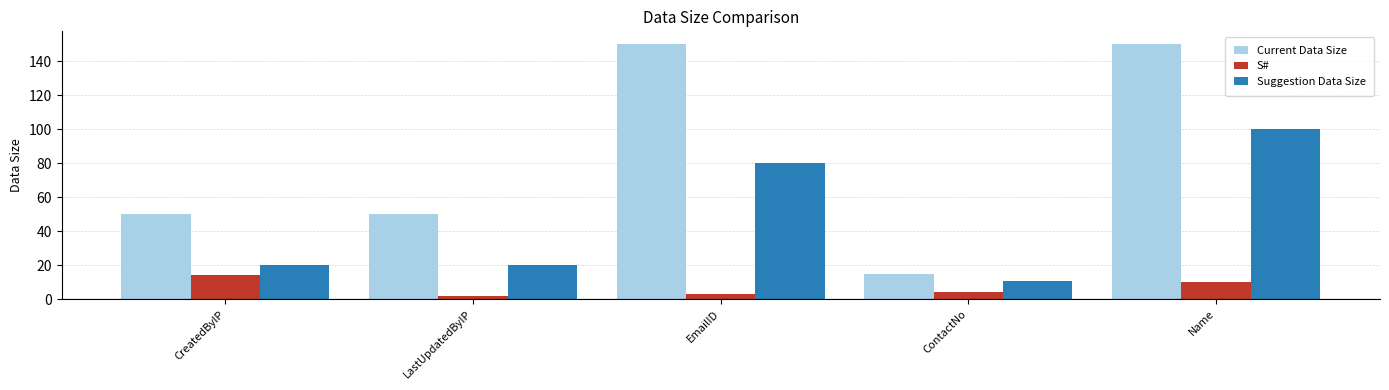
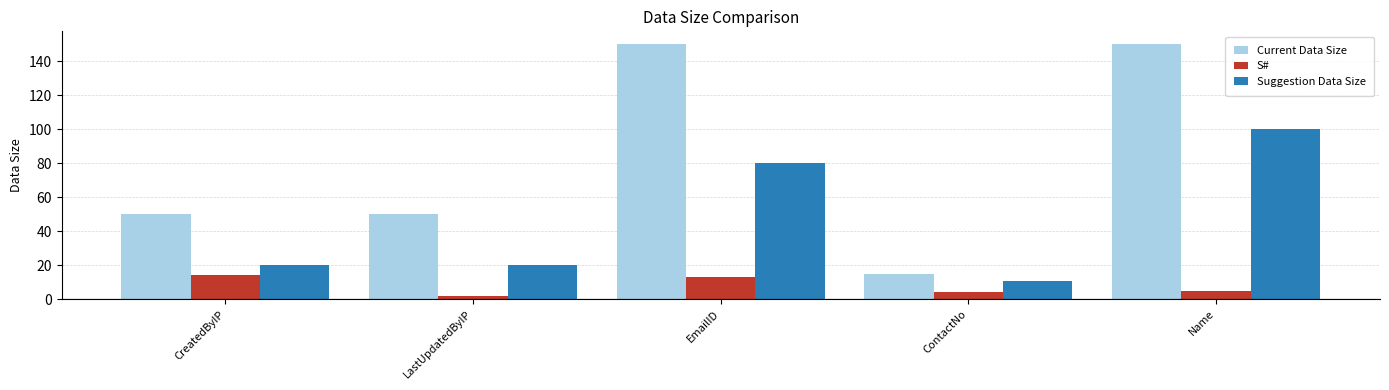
S#, EmailID: 3 -> 13
S#, Name: 10 -> 5
